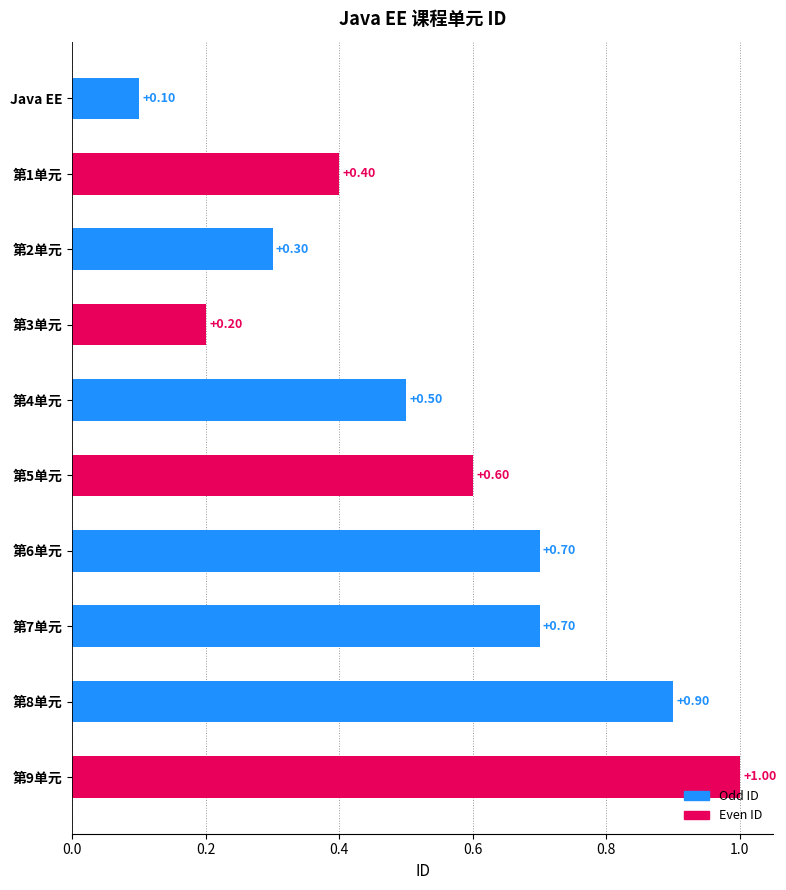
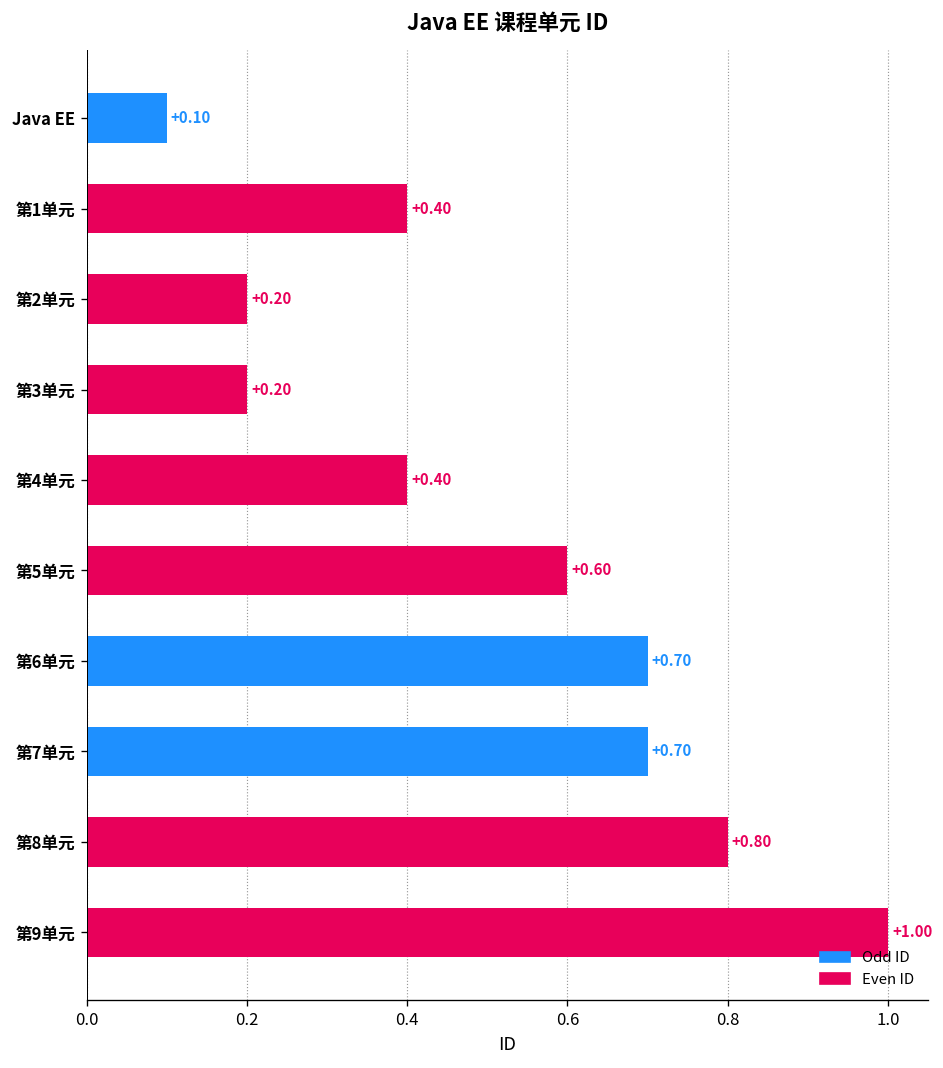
第2单元: +0.30 -> +0.20
第4单元: +0.50 -> +0.40
第8单元: +0.90 -> +0.80
